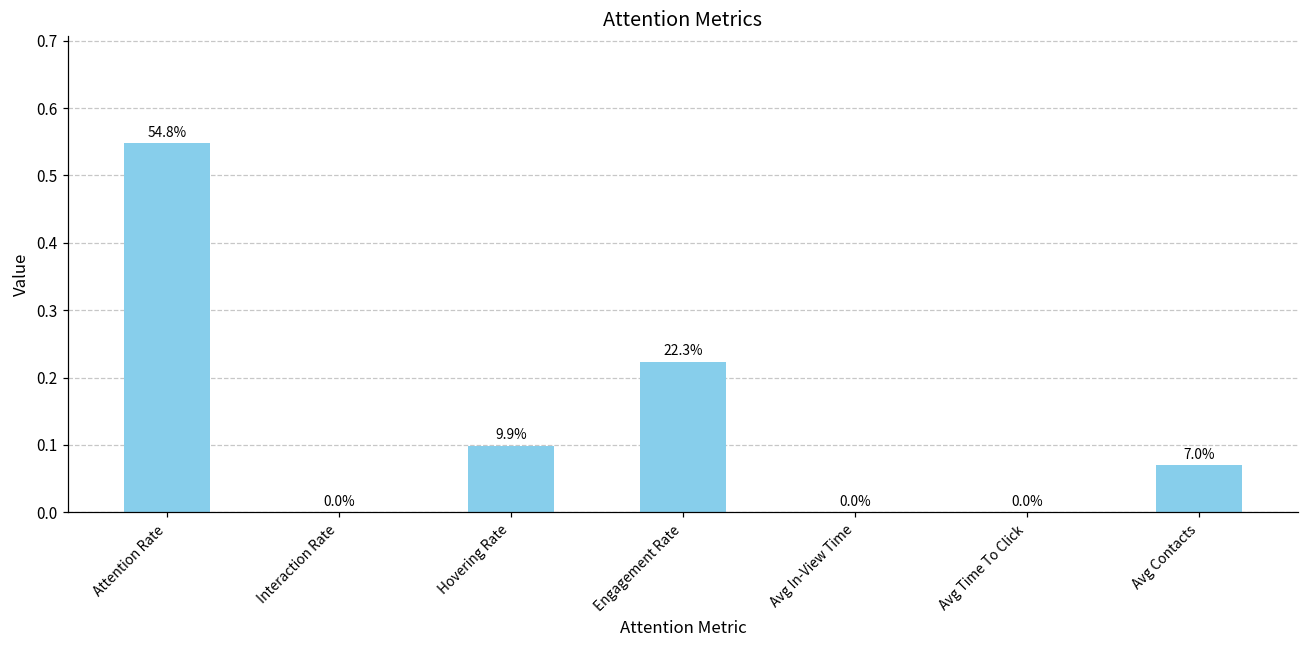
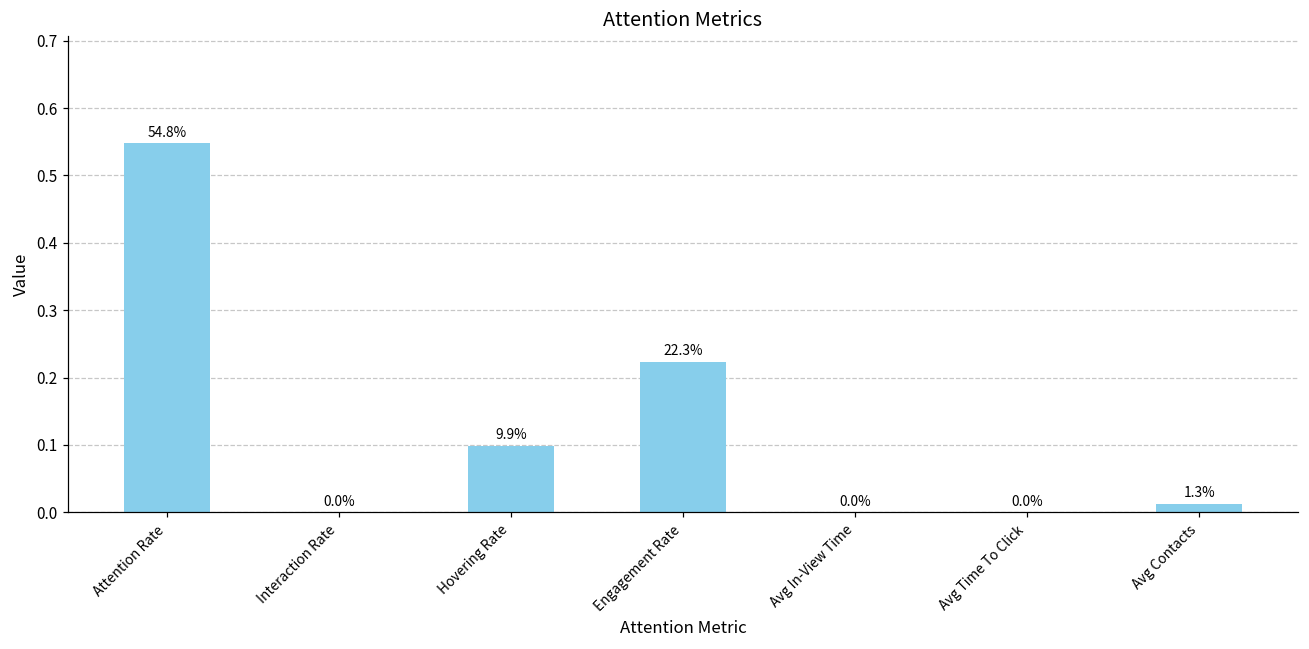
Avg Contacts: 7.0% -> 1.3%
